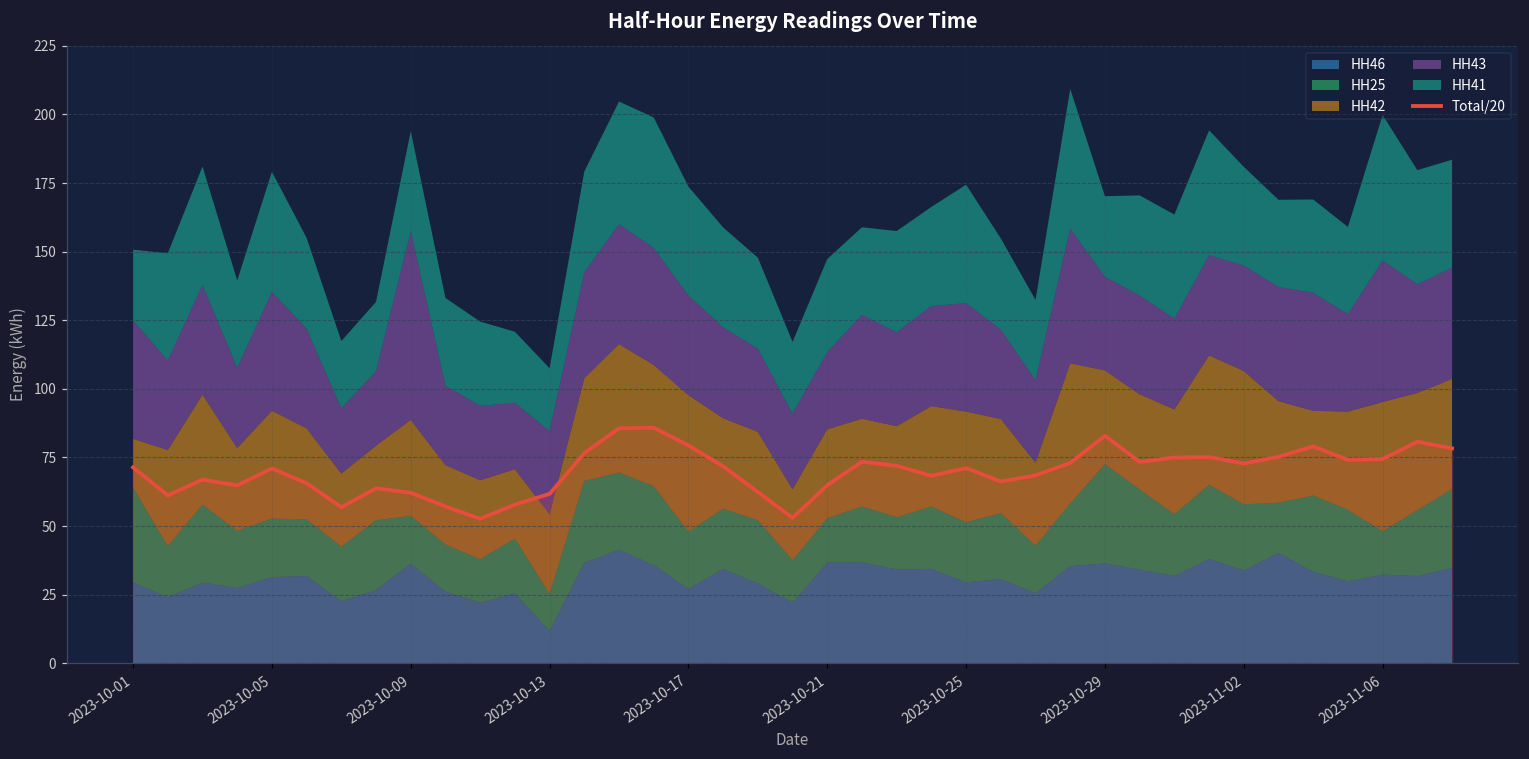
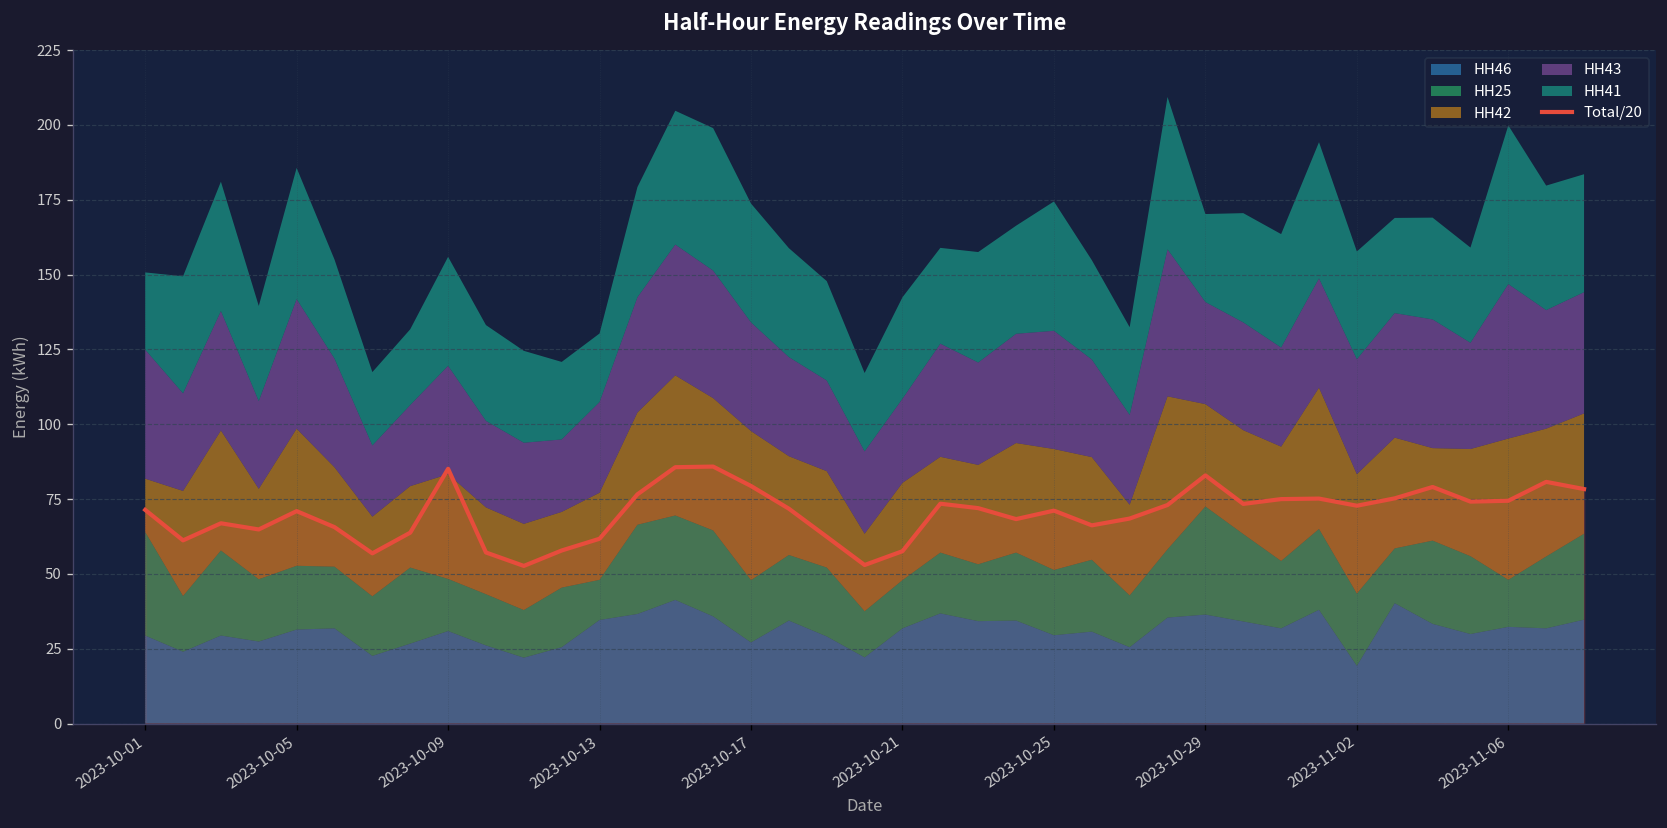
HH42, 2023-10-05: 39 -> 46
Total/20, 2023-10-09: 62 -> 85
HH46, 2023-10-09: 36 -> 31
HH43, 2023-10-09: 69 -> 36
HH46, 2023-10-13: 12 -> 35
Total/20, 2023-10-21: 65 -> 58
HH46, 2023-10-21: 37 -> 32
HH46, 2023-11-02: 34 -> 19
HH42, 2023-11-02: 49 -> 40
